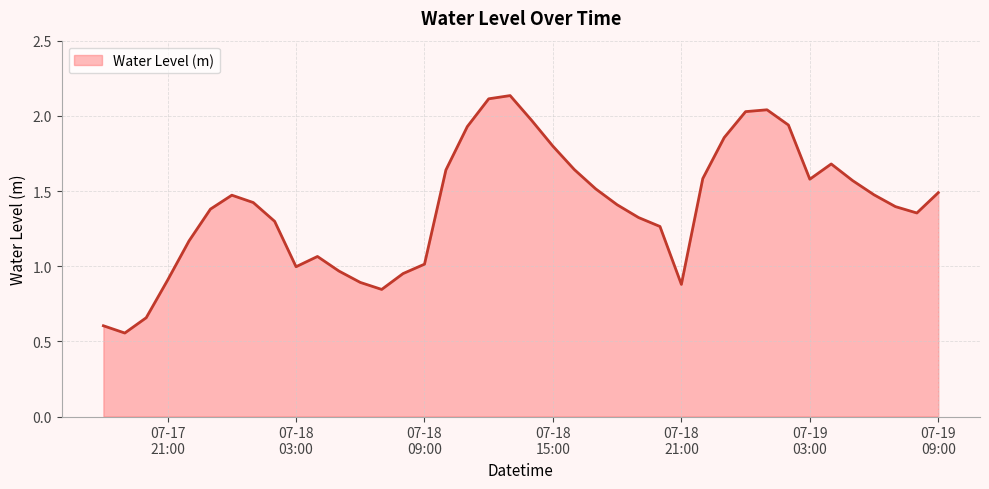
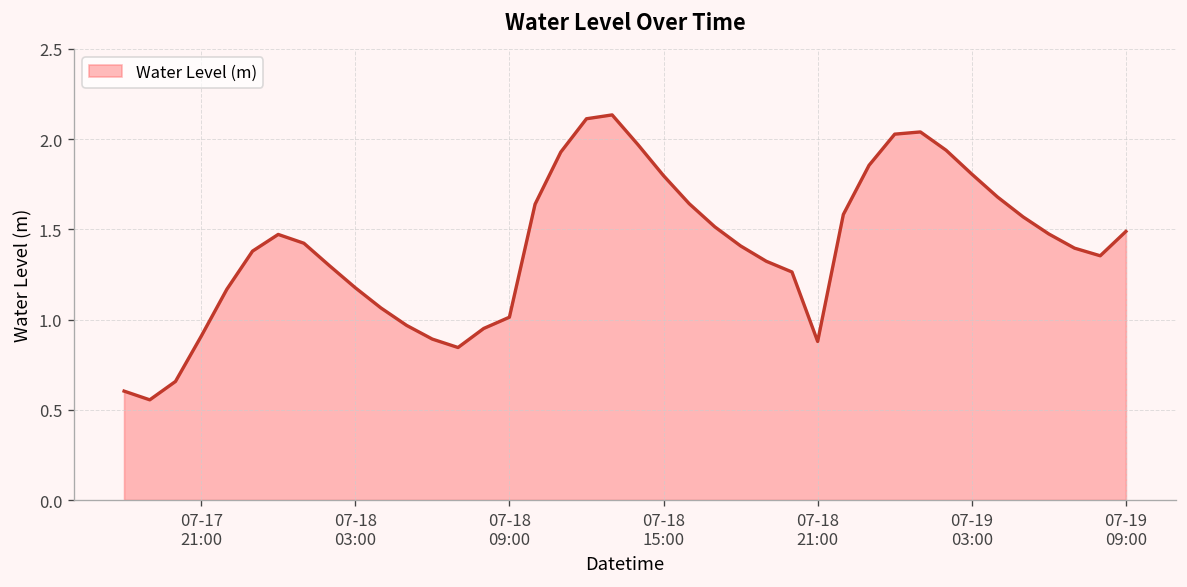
07-18 03:00: 1.00 -> 1.18
07-19 03:00: 1.58 -> 1.81
